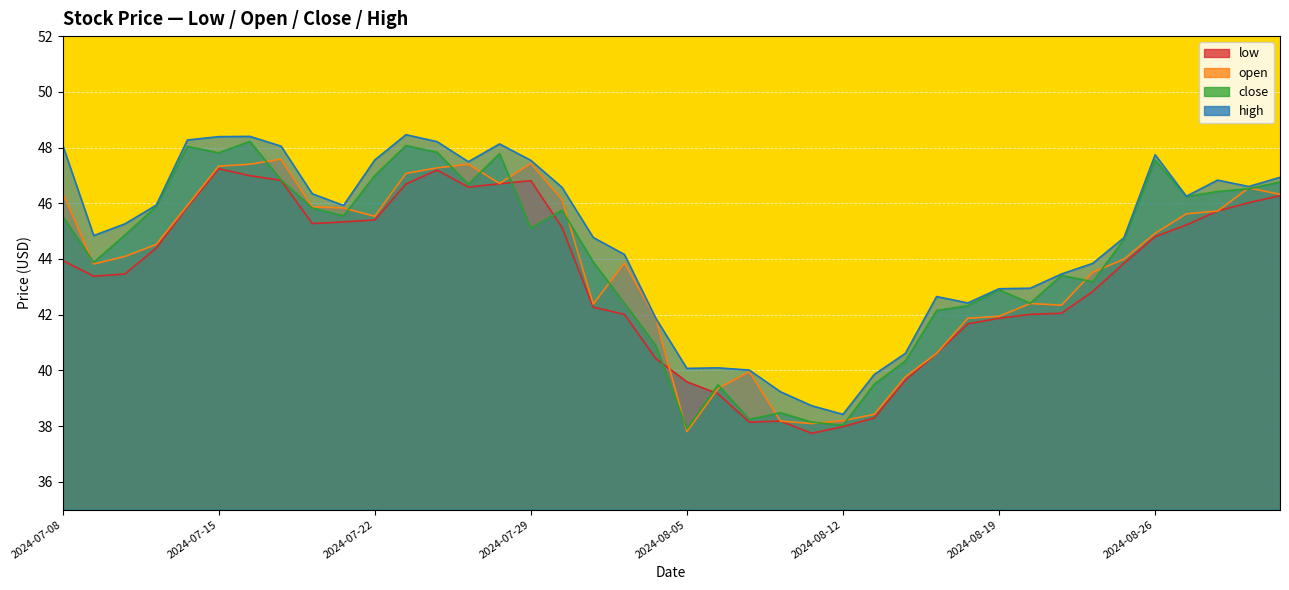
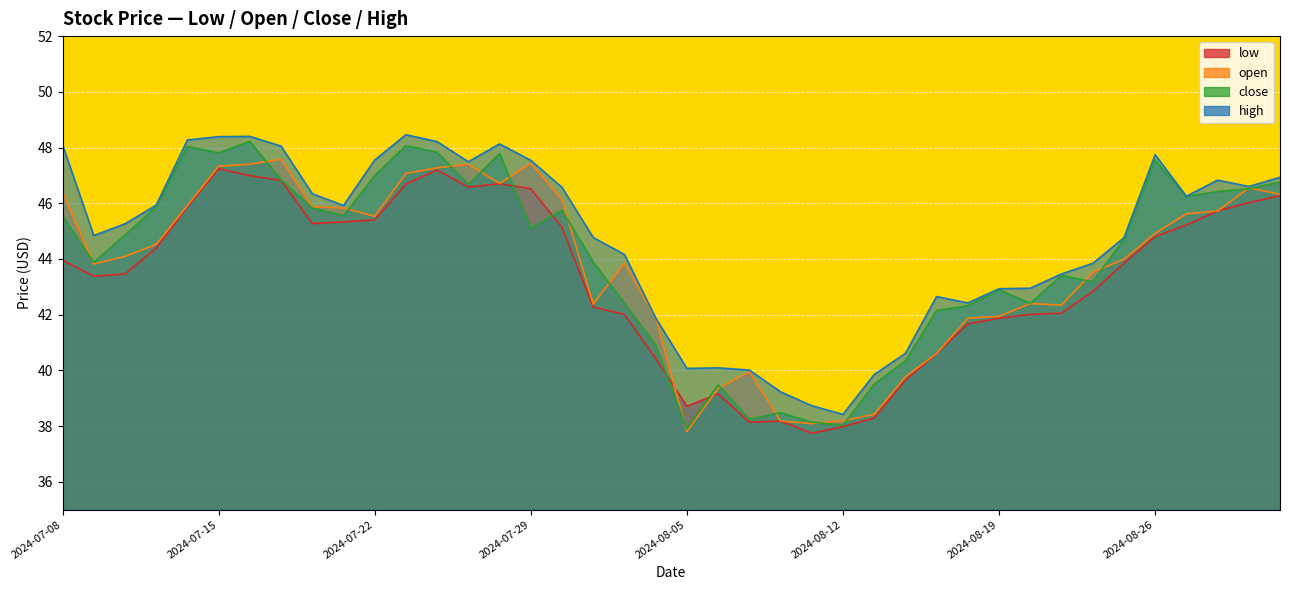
low, 2024-07-29: 46.8 -> 46.5
low, 2024-08-05: 39.6 -> 38.7
